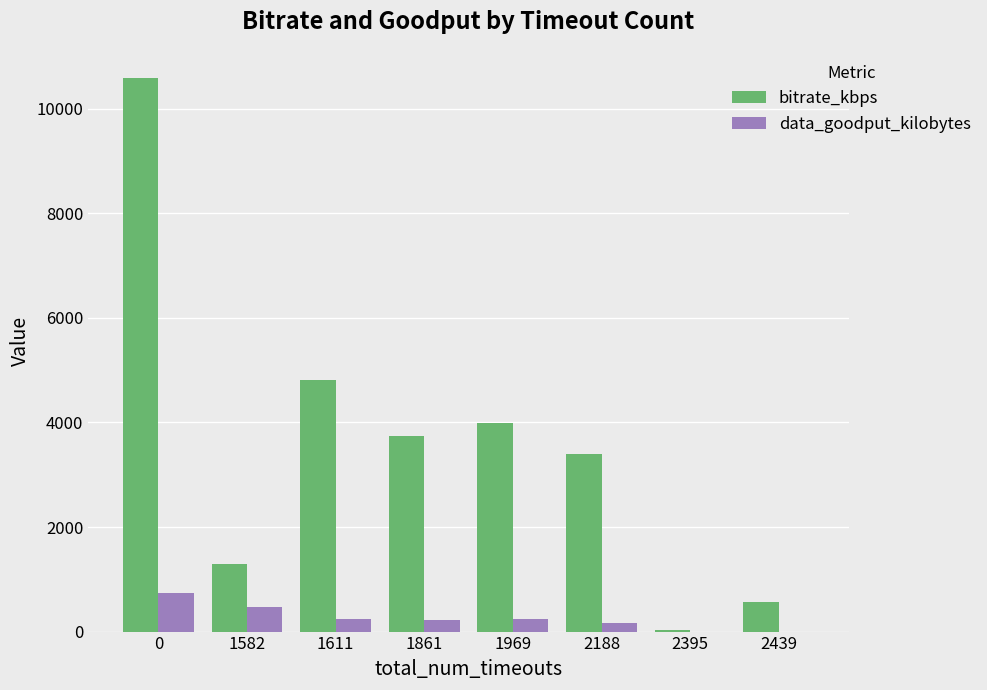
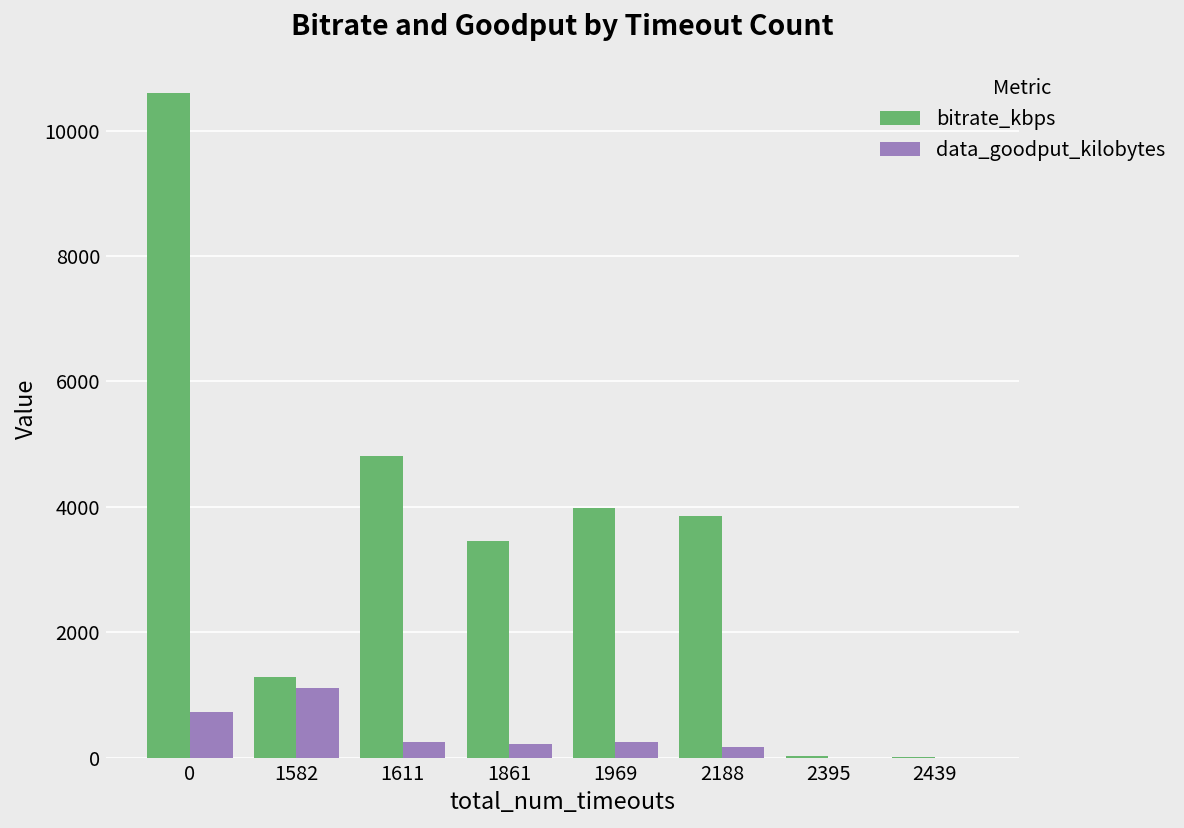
data_goodput_kilobytes, 1582: 500 -> 1100
bitrate_kbps, 1861: 3700 -> 3500
bitrate_kbps, 2188: 3400 -> 3900
bitrate_kbps, 2439: 600 -> 0
